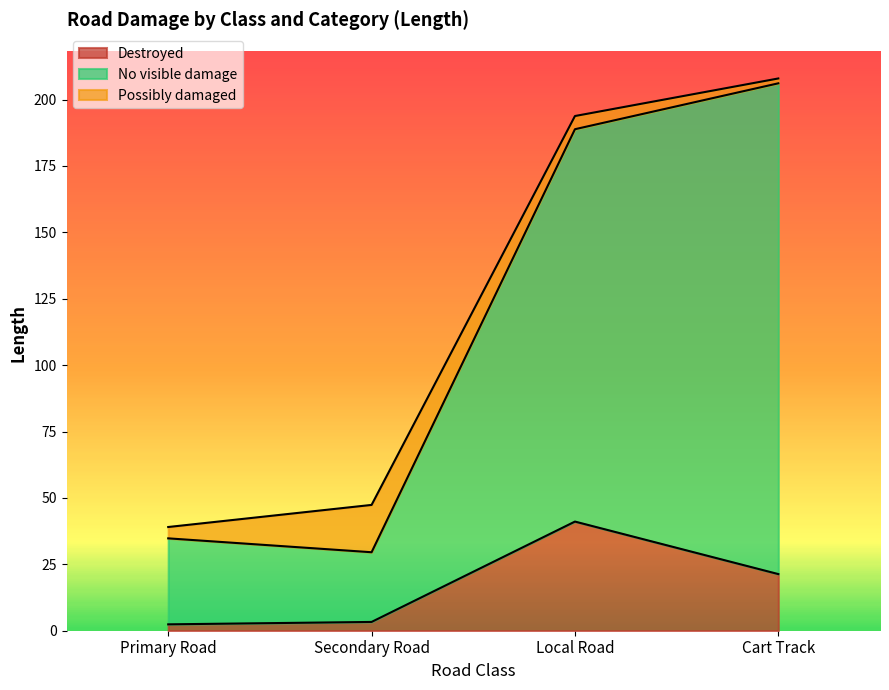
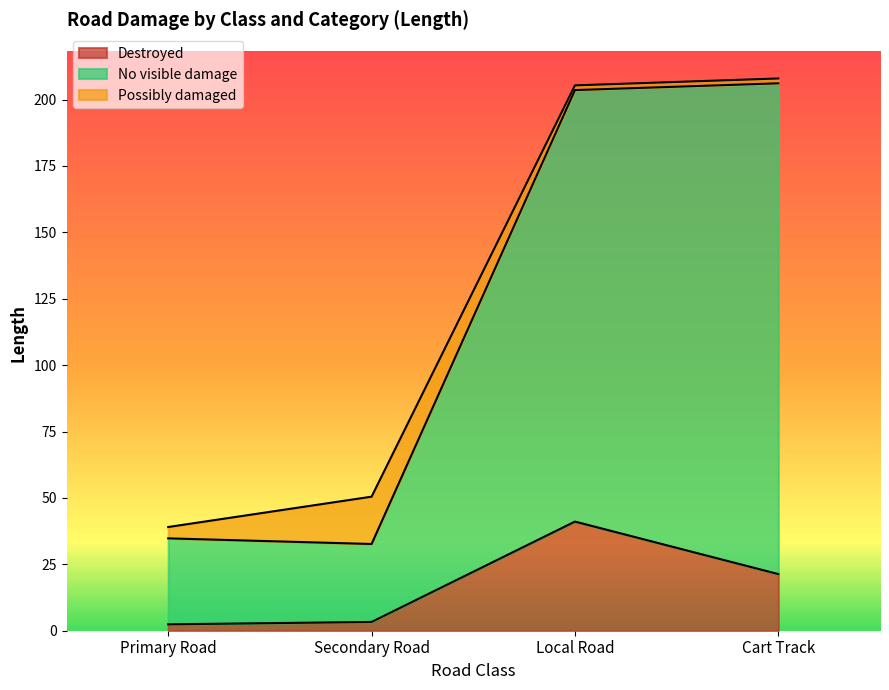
No visible damage, Secondary Road: 26 -> 29
No visible damage, Local Road: 148 -> 162
Possibly damaged, Local Road: 5 -> 2
